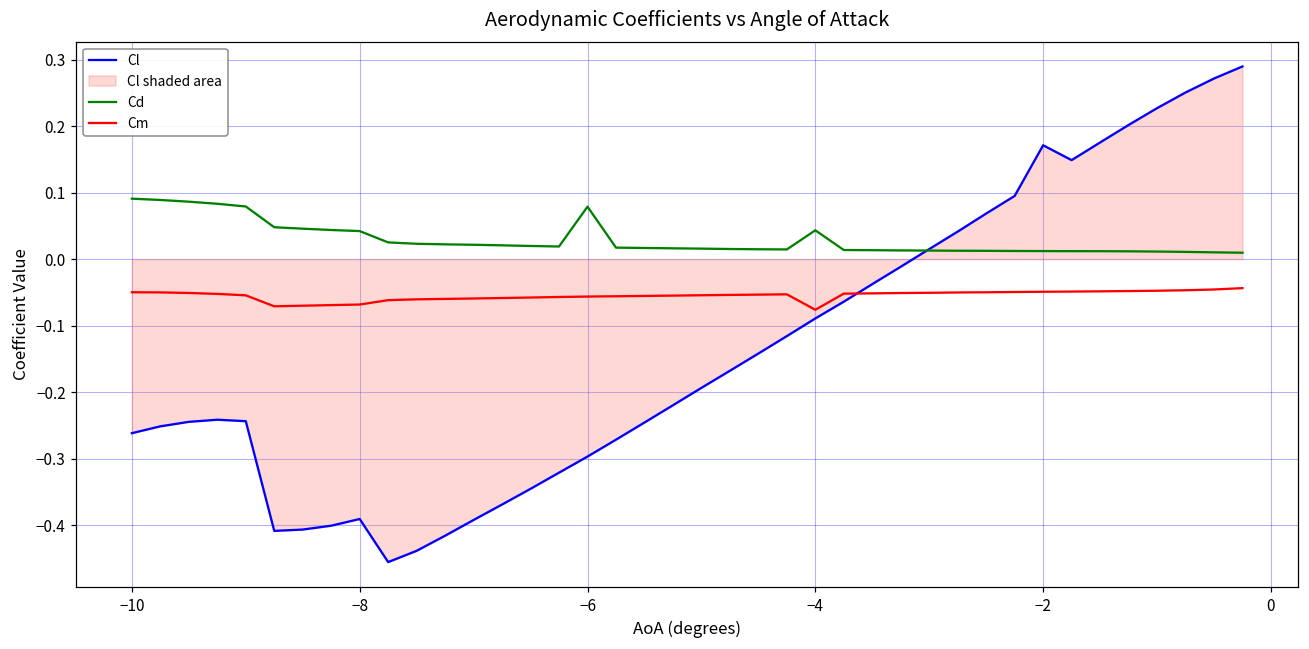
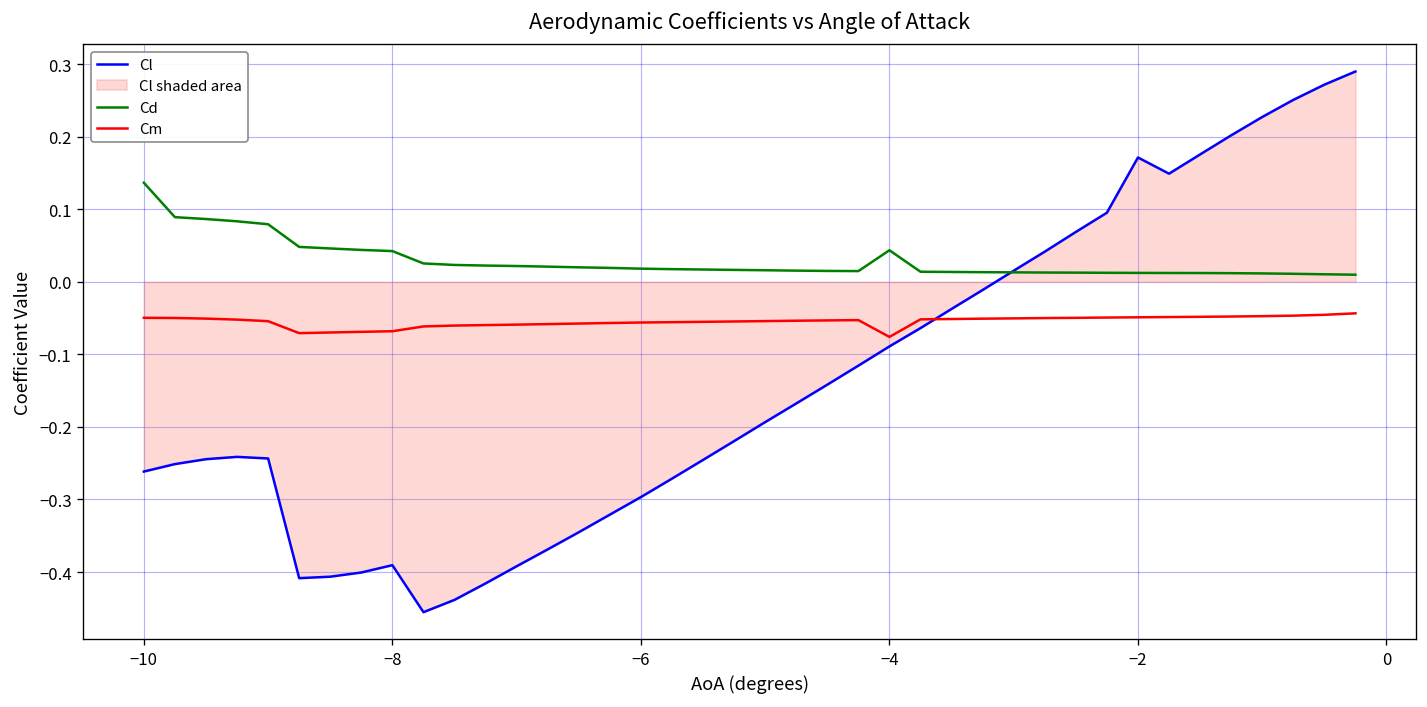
Cd, −10: 0.09 -> 0.14
Cd, −6: 0.08 -> 0.02
